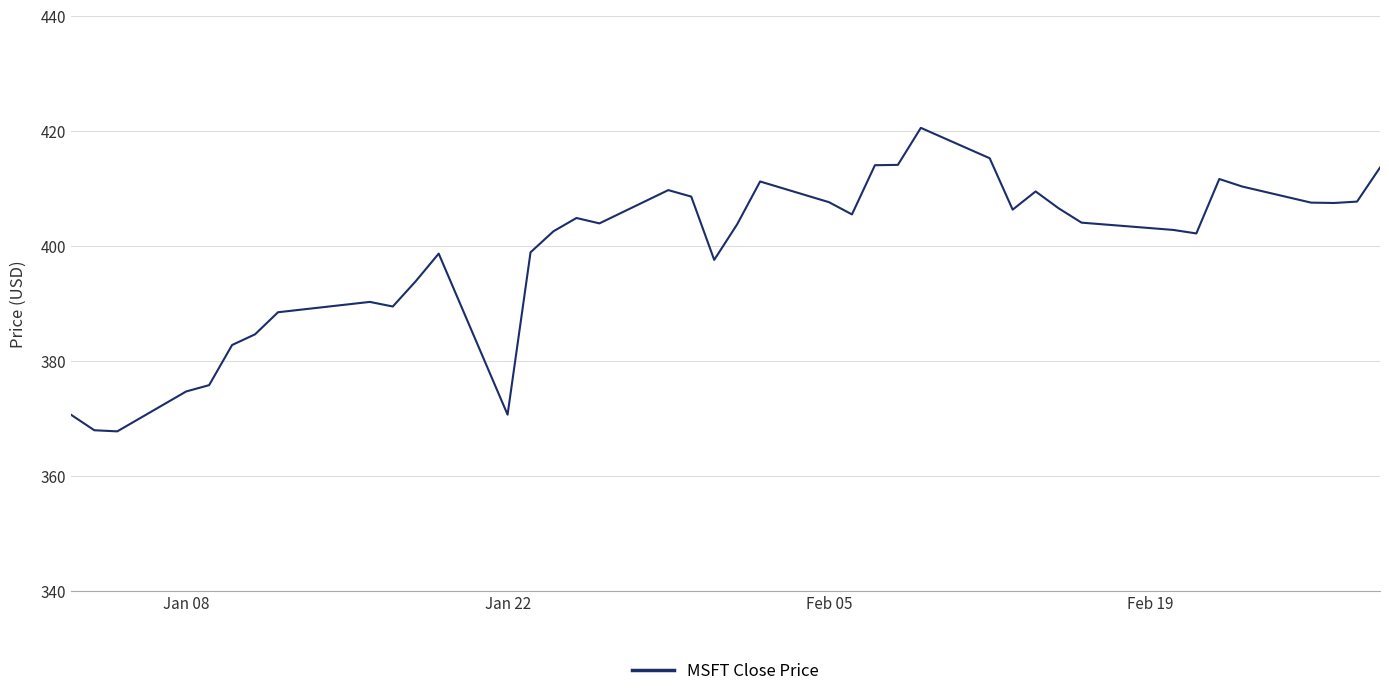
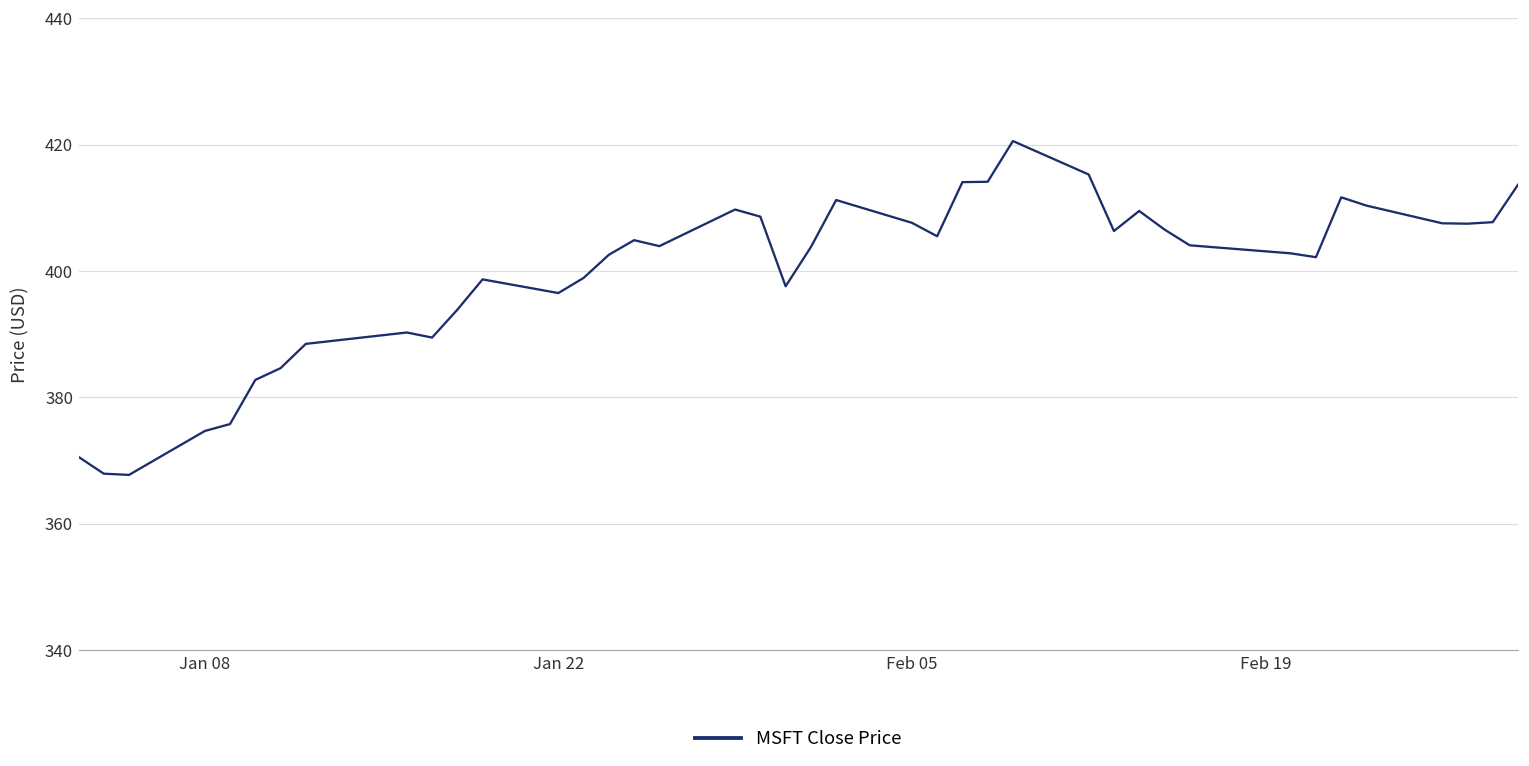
Jan 22: 371 -> 397
